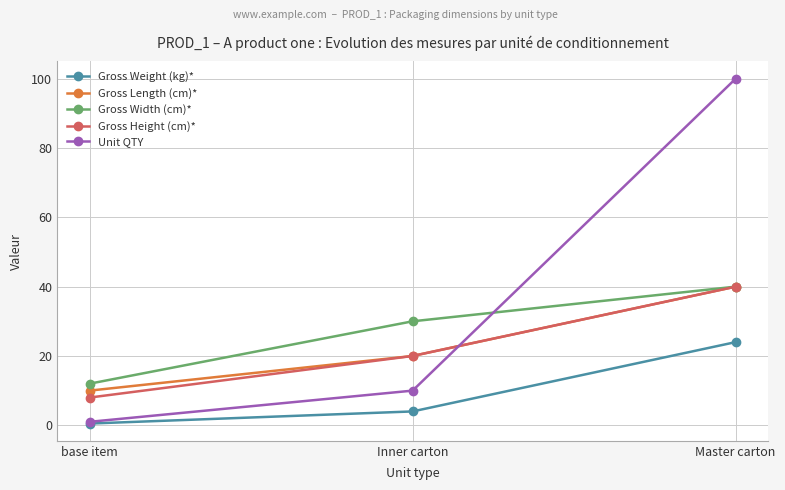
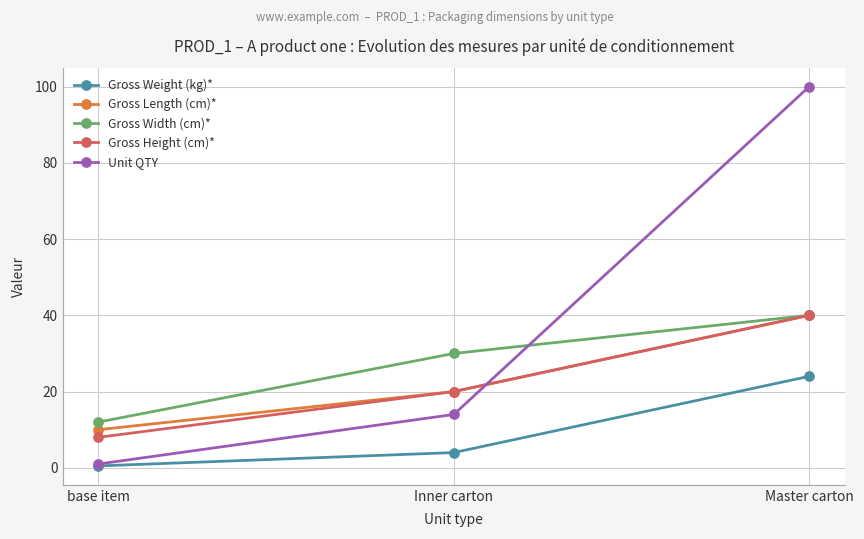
Unit QTY, Inner carton: 10 -> 14
